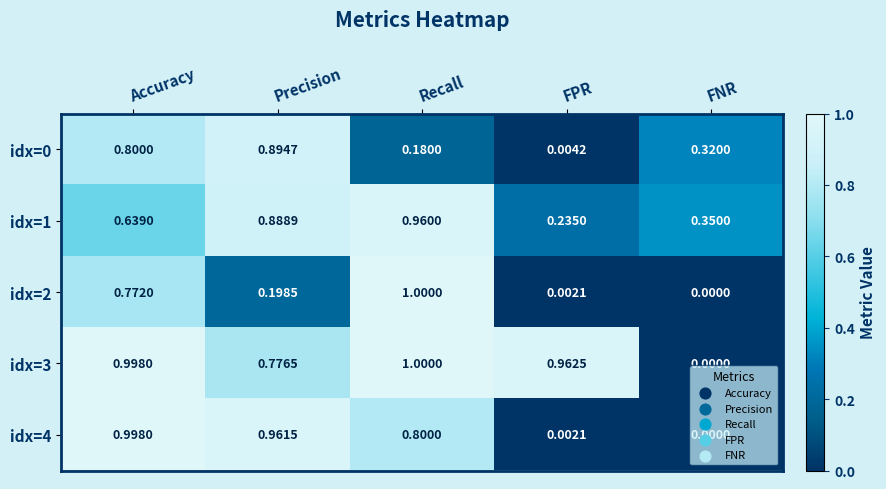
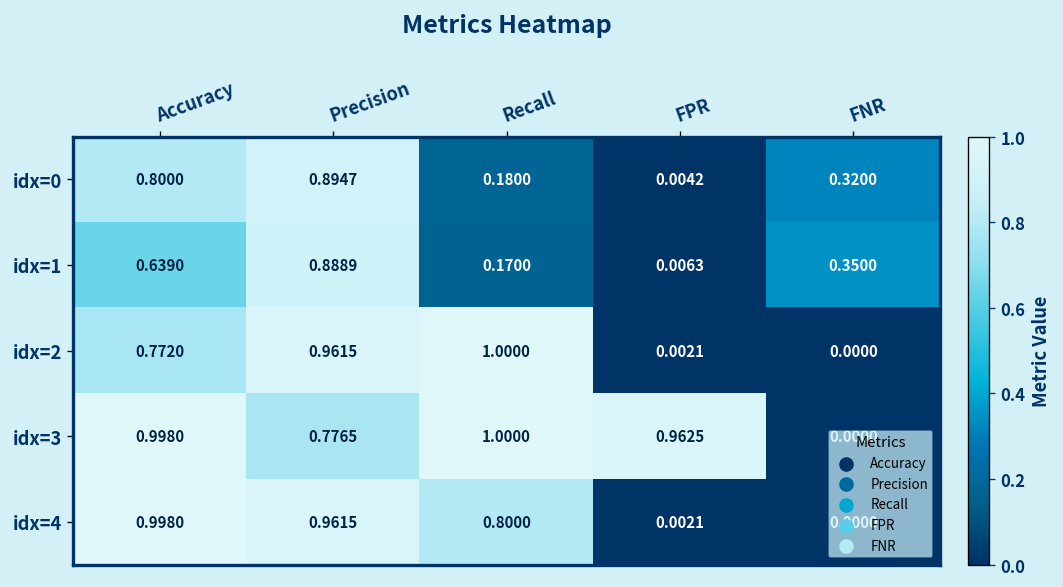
idx=1, Recall: 0.9600 -> 0.1700
idx=1, FPR: 0.2350 -> 0.0063
idx=2, Precision: 0.1985 -> 0.9615
